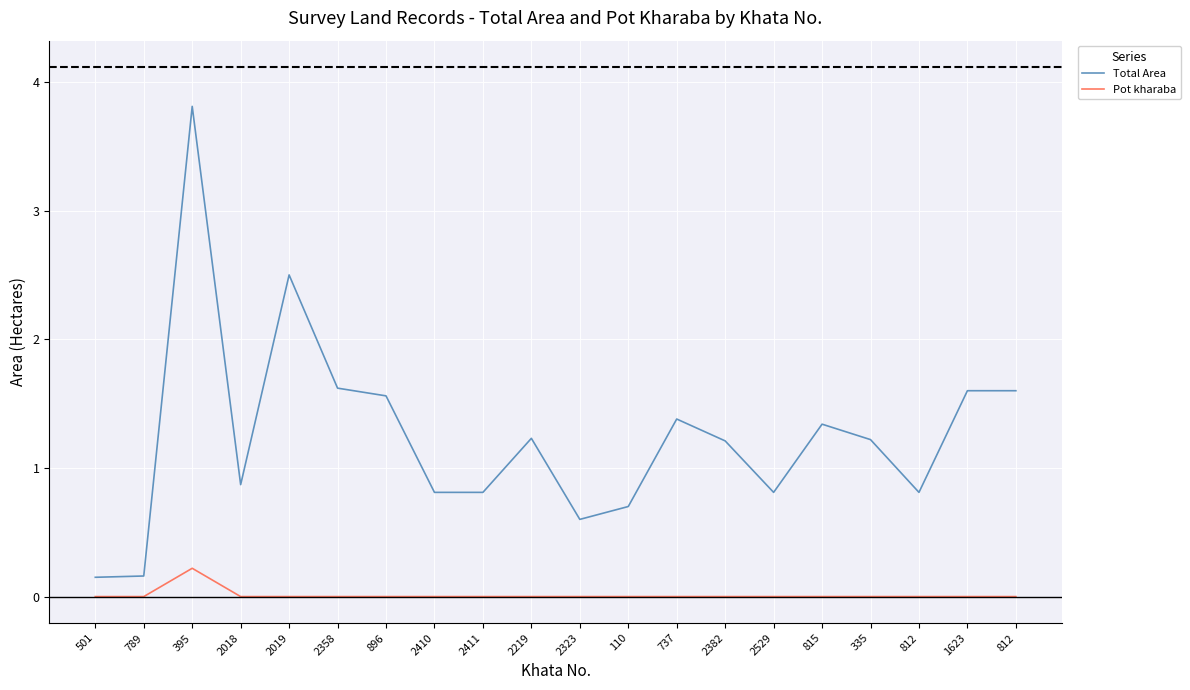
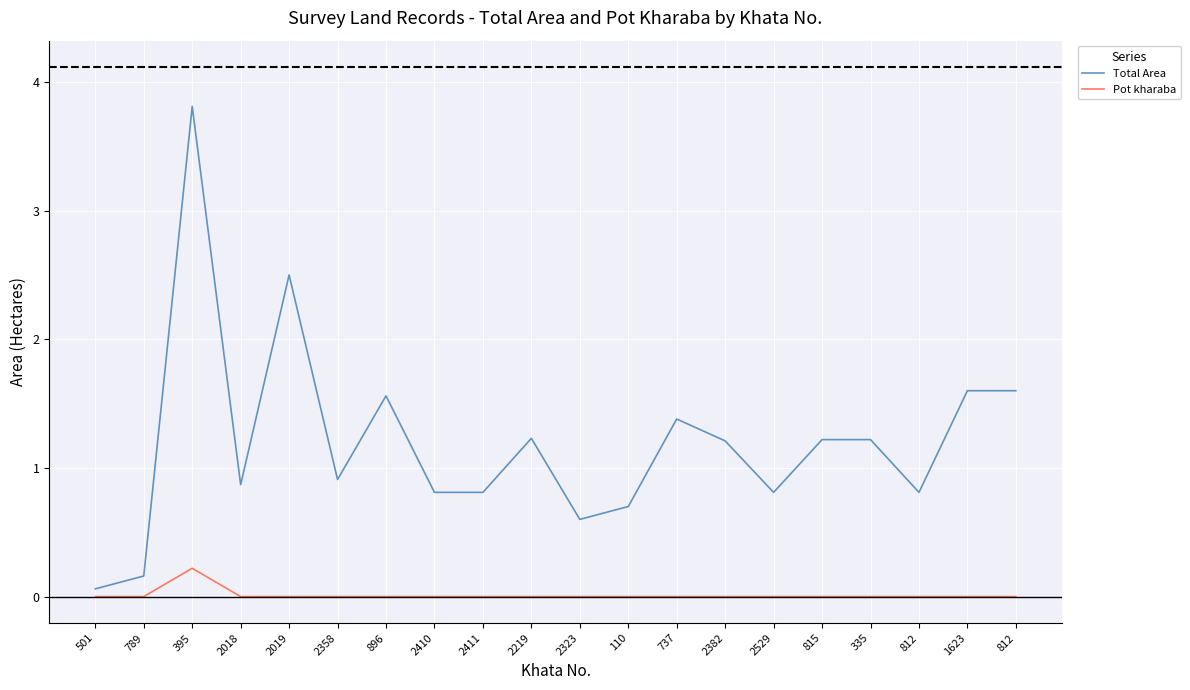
Total Area, 501: 0.15 -> 0.06
Total Area, 2358: 1.62 -> 0.91
Total Area, 815: 1.34 -> 1.22
